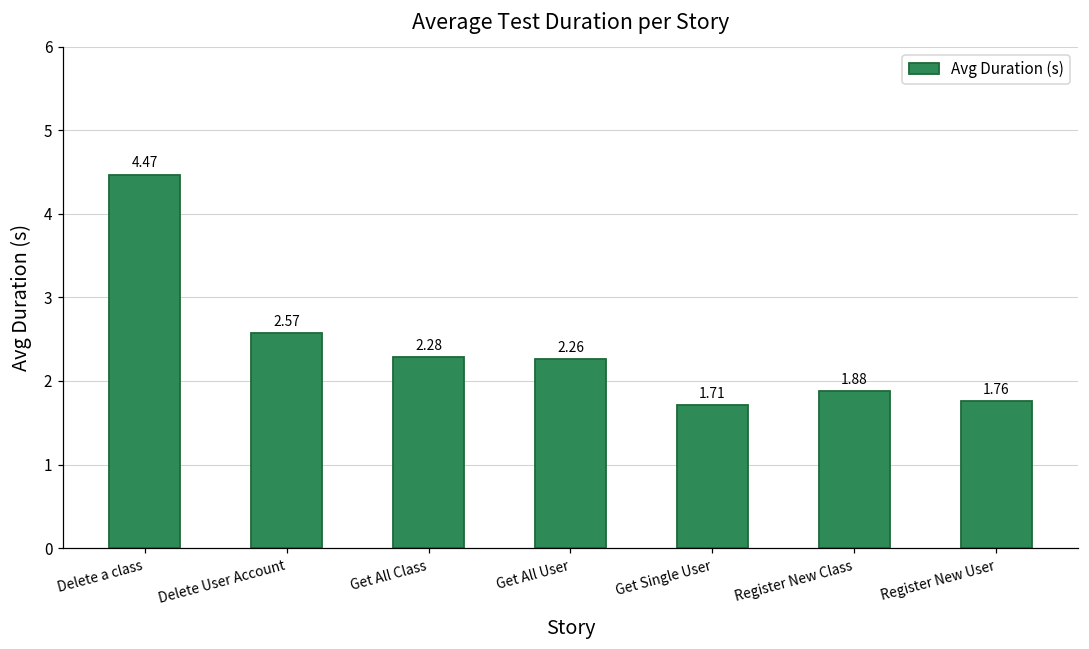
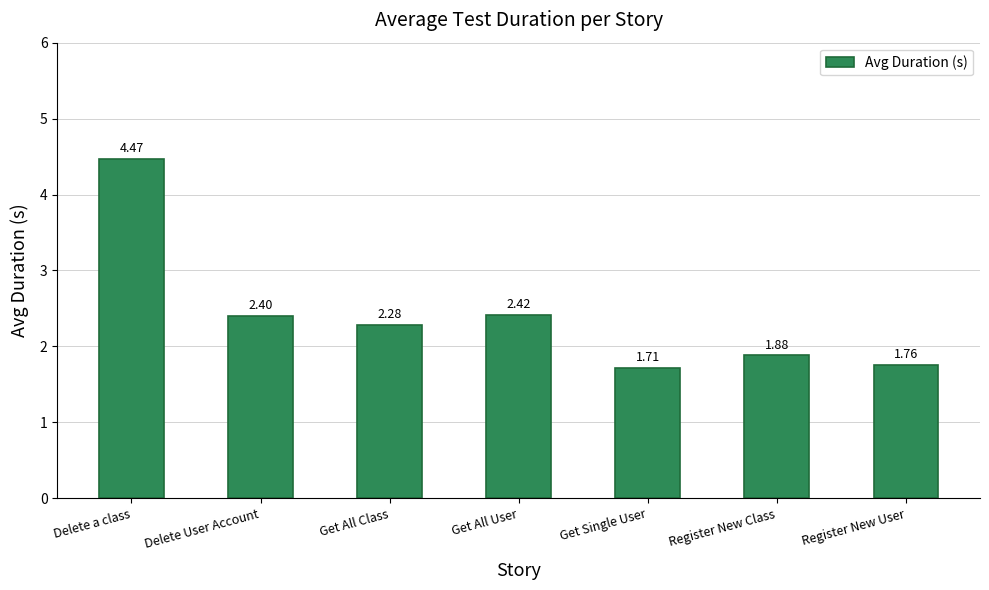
Delete User Account: 2.57 -> 2.40
Get All User: 2.26 -> 2.42
